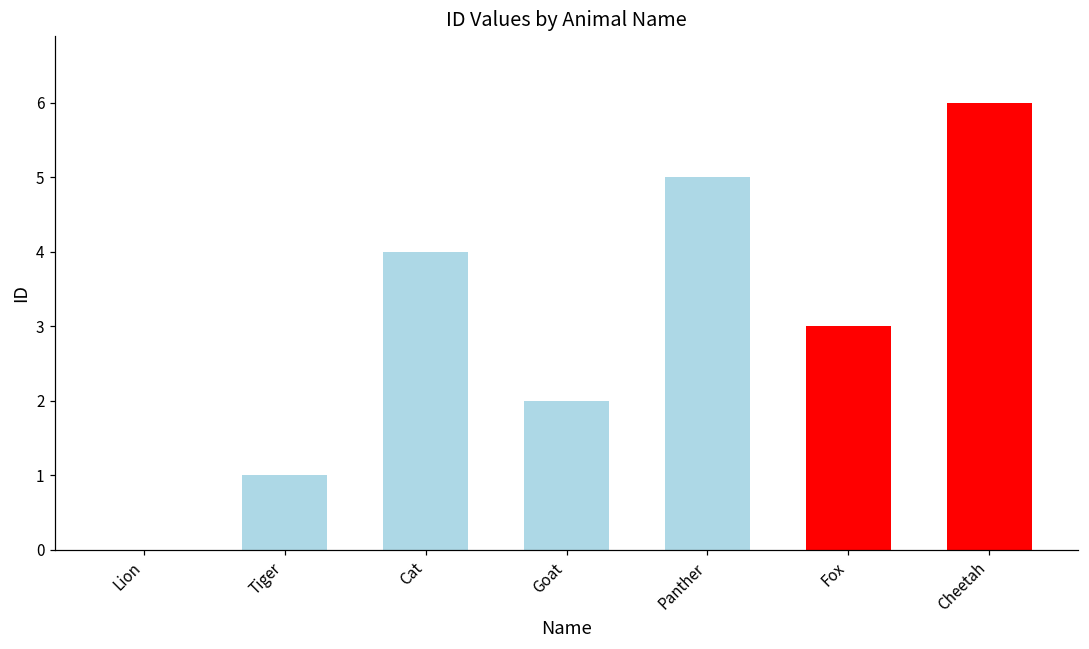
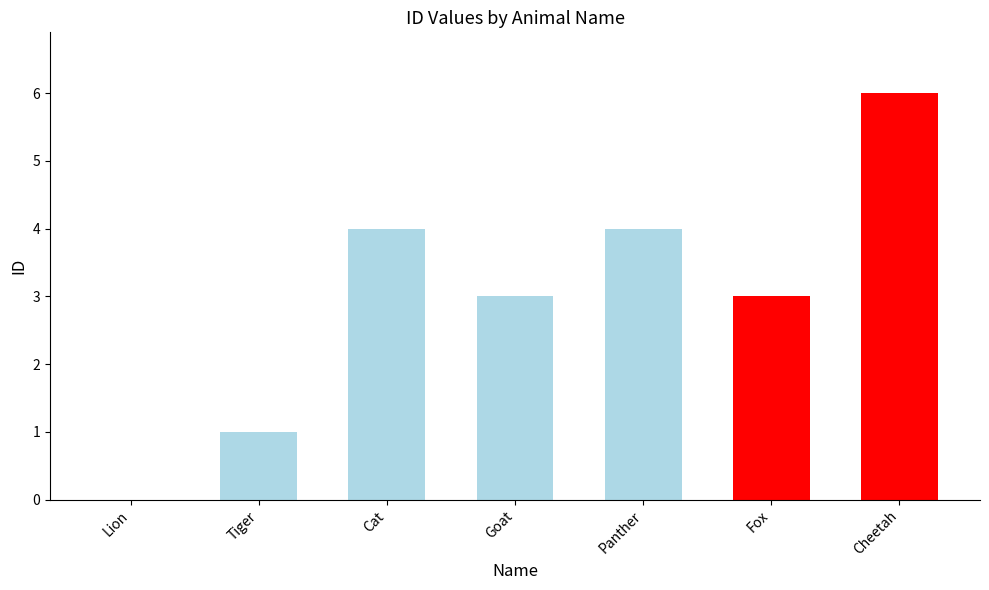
Goat: 2 -> 3
Panther: 5 -> 4
